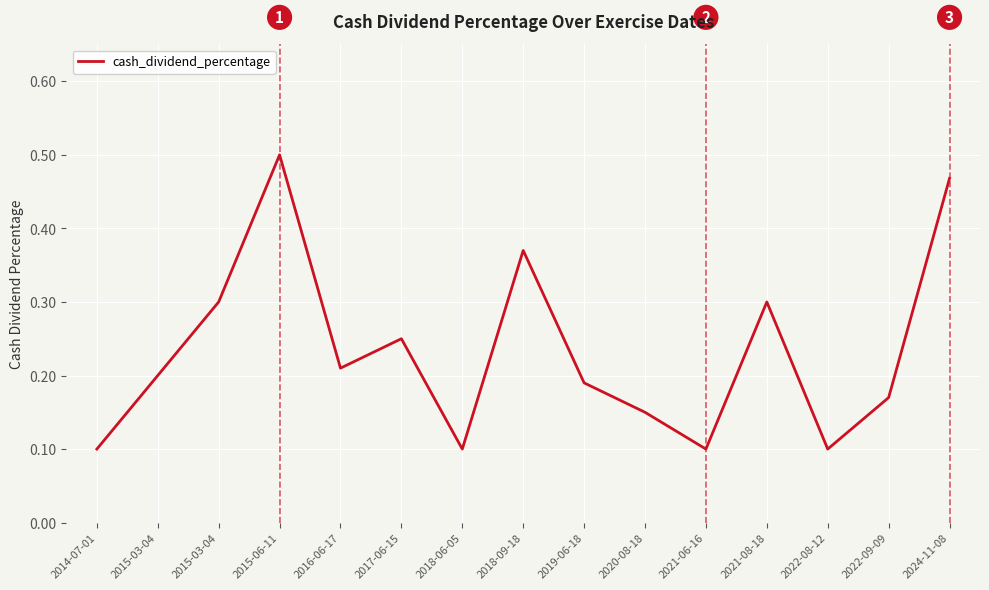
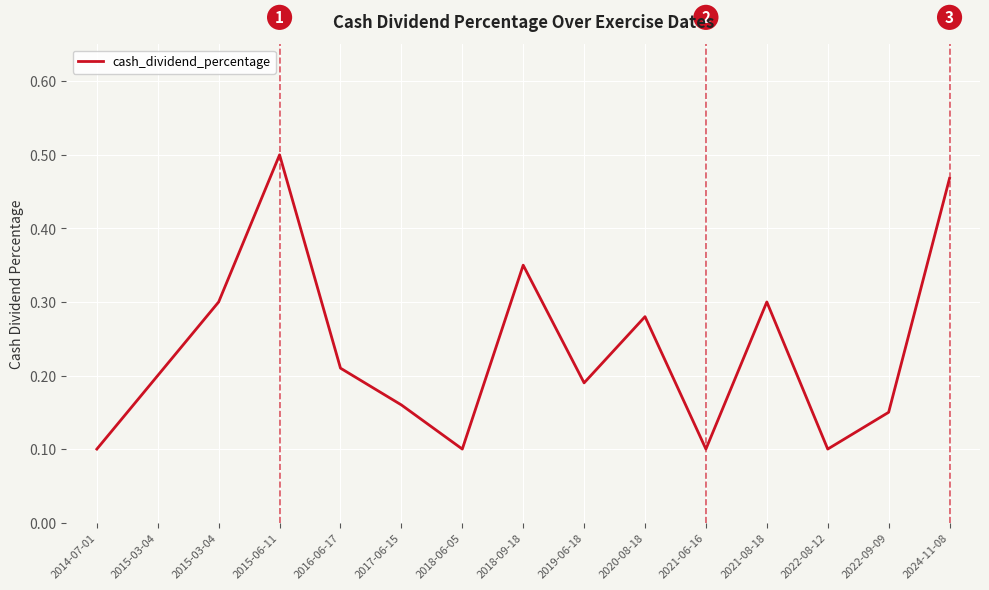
2017-06-15: 0.25 -> 0.16
2018-09-18: 0.37 -> 0.35
2020-08-18: 0.15 -> 0.28
2022-09-09: 0.17 -> 0.15
